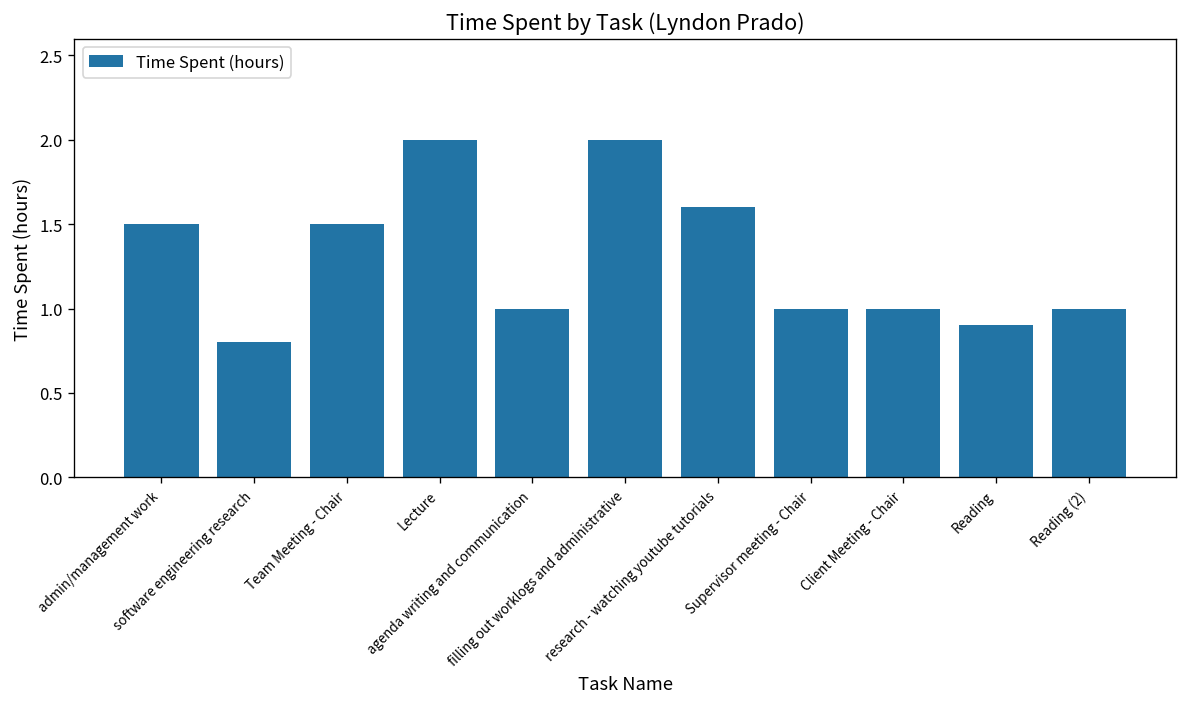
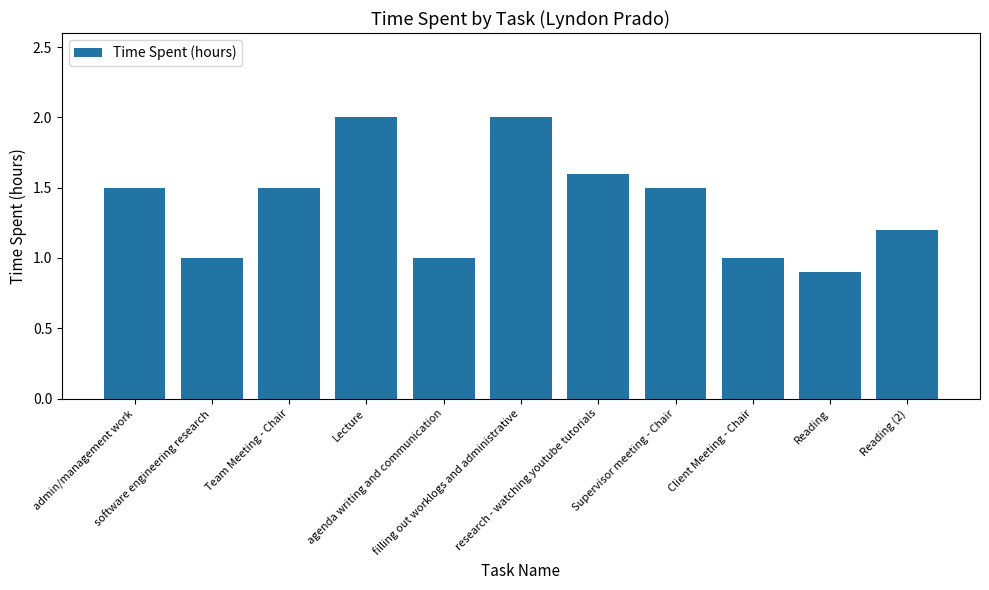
software engineering research: 0.8 -> 1.0
Supervisor meeting - Chair: 1.0 -> 1.5
Reading (2): 1.0 -> 1.2
